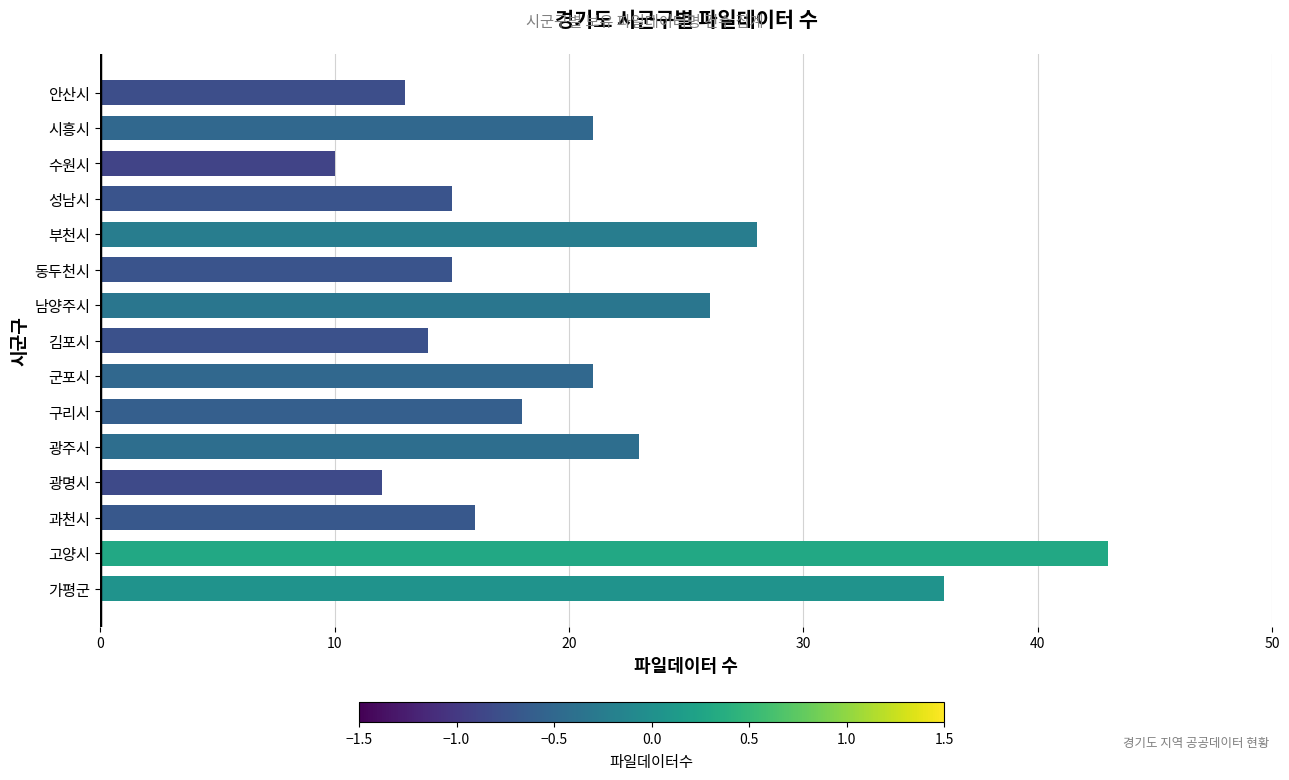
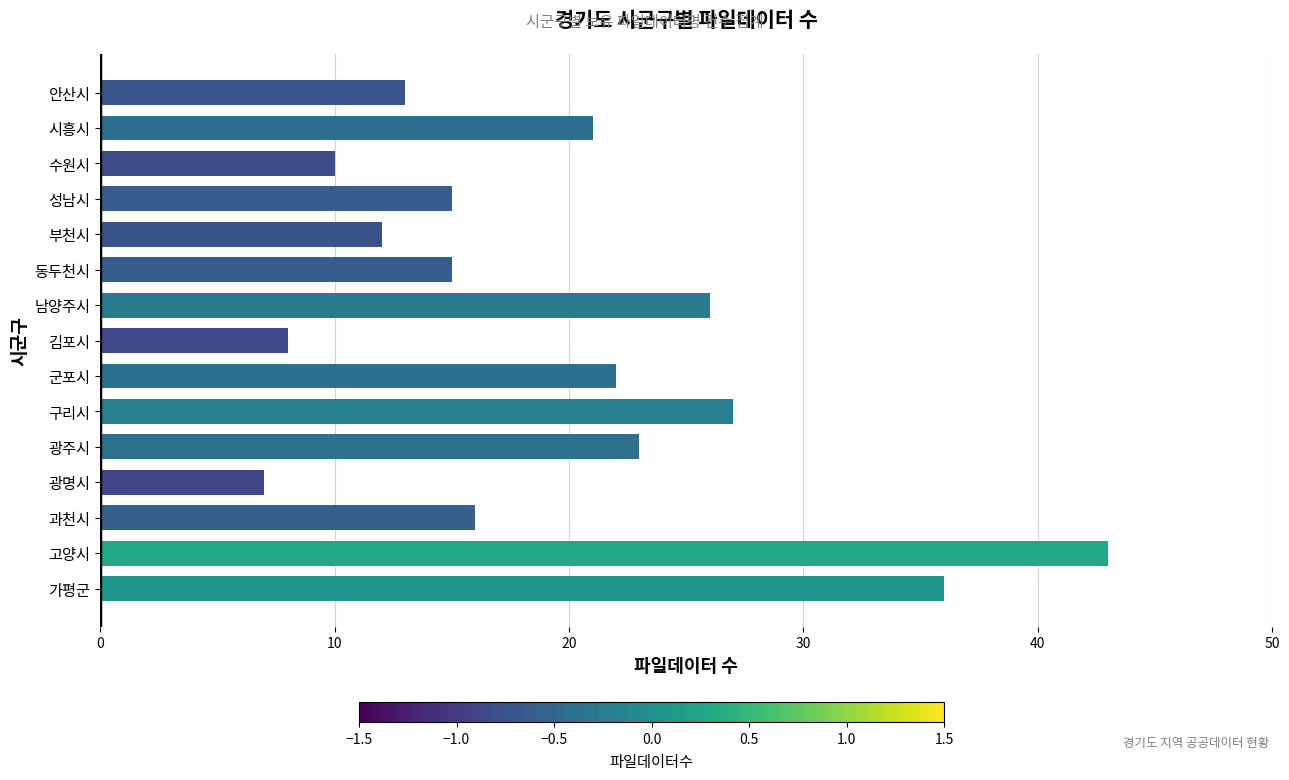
부천시: 28 -> 12
김포시: 14 -> 8
군포시: 21 -> 22
구리시: 18 -> 27
광명시: 12 -> 7
